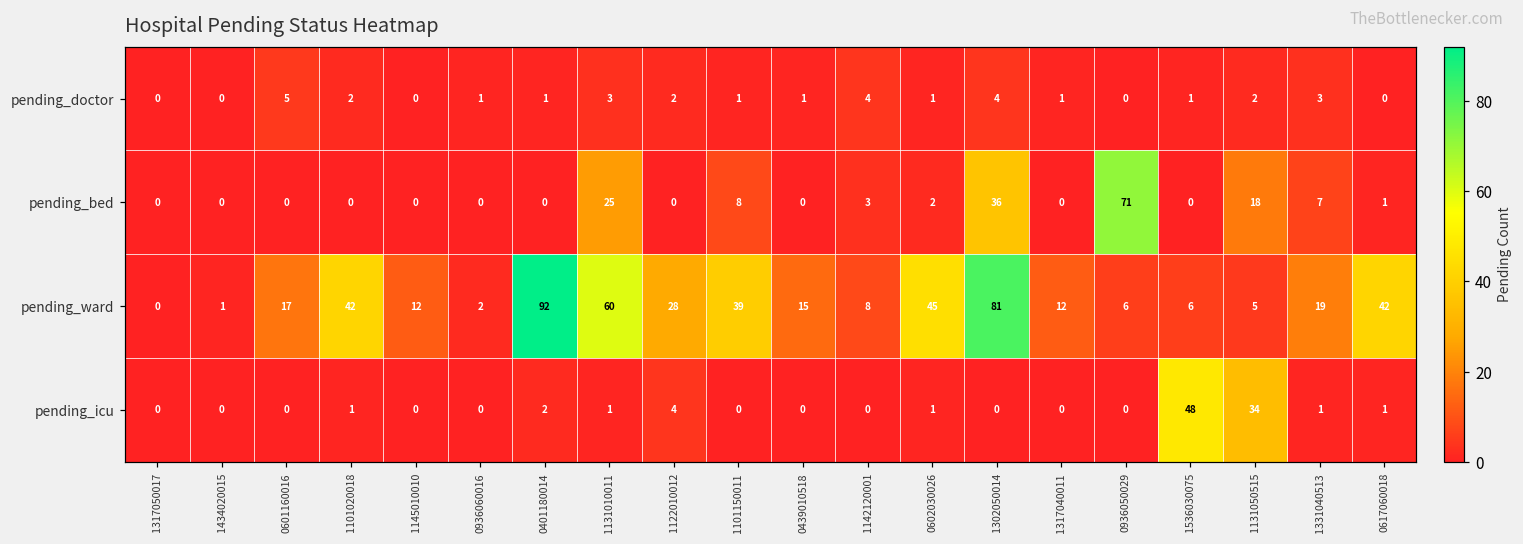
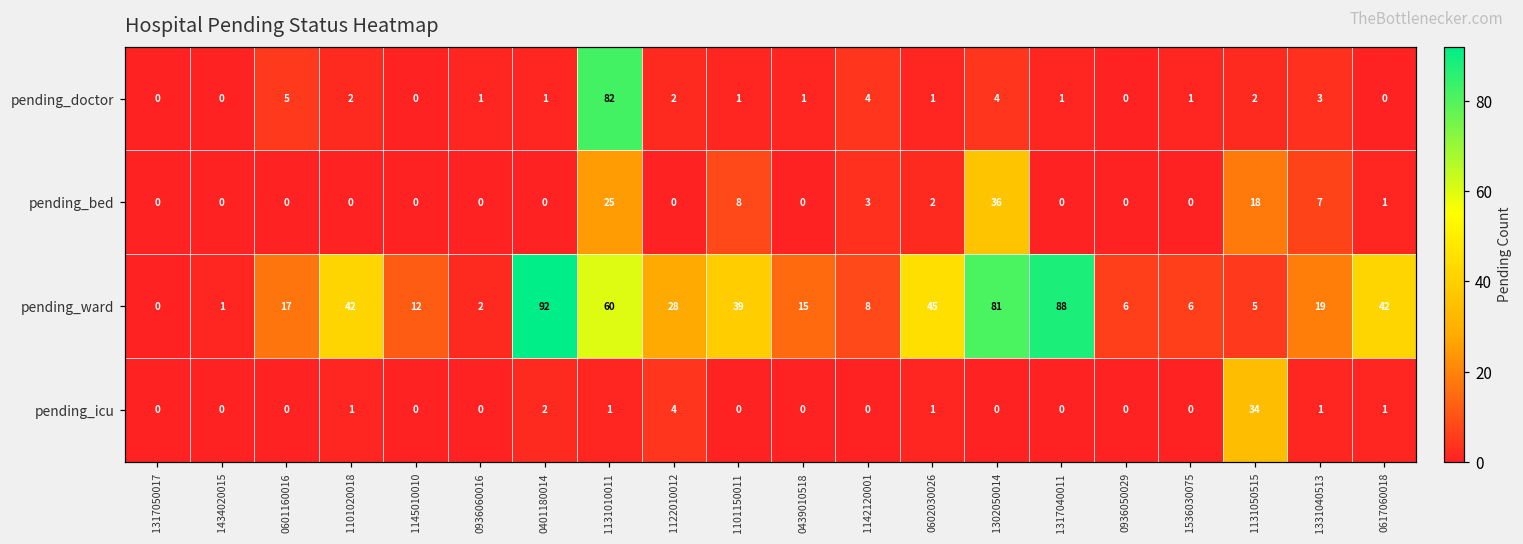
pending_doctor, 1131010011: 3 -> 82
pending_bed, 0936050029: 71 -> 0
pending_ward, 1317040011: 12 -> 88
pending_icu, 1536030075: 48 -> 0
